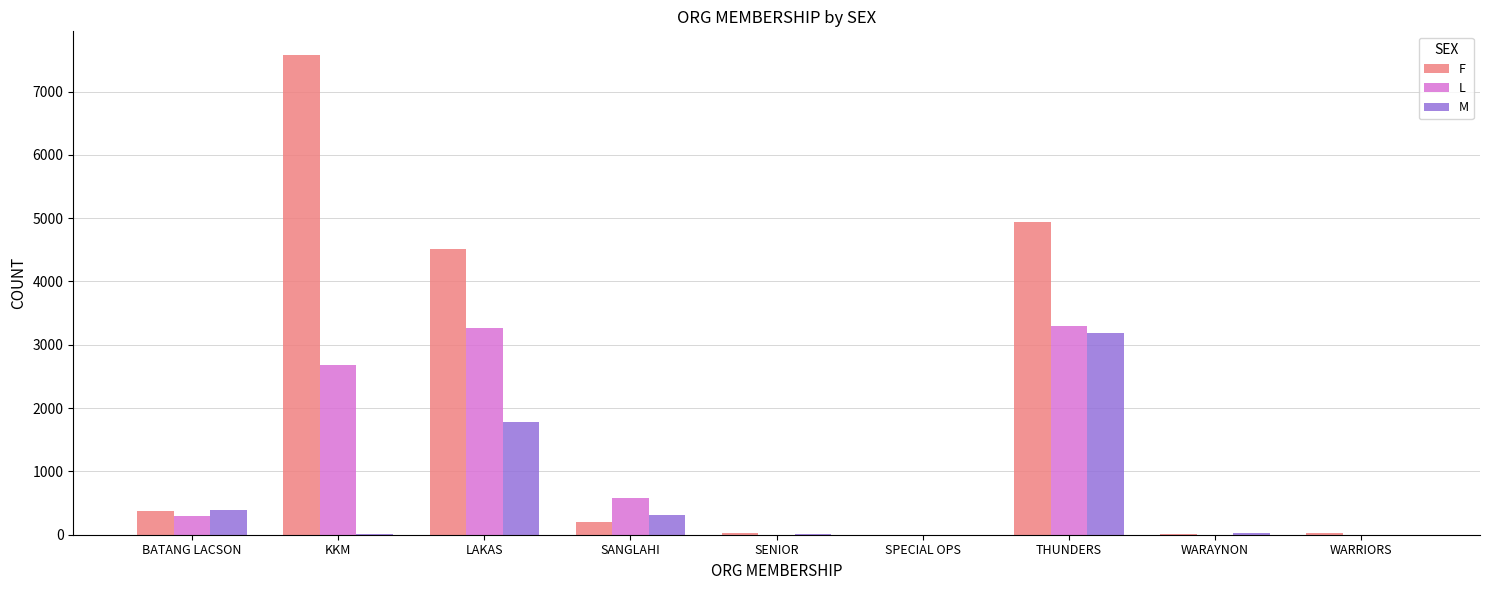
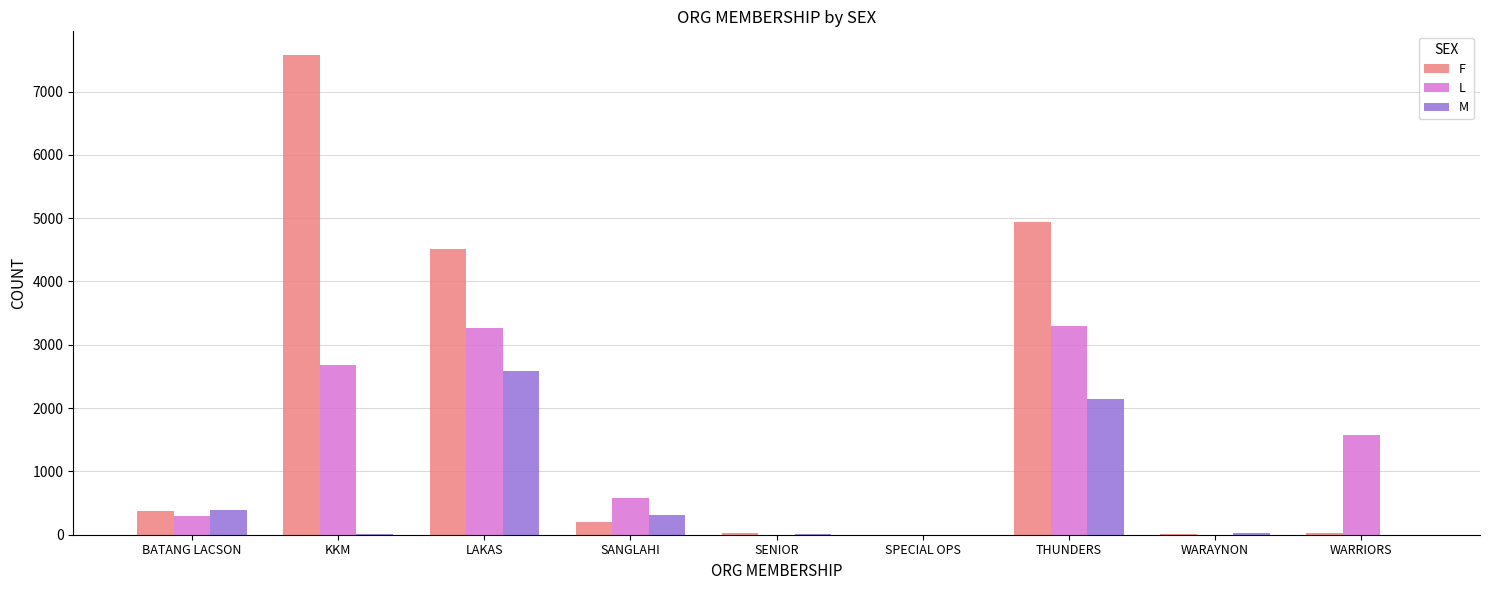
M, LAKAS: 1800 -> 2600
M, THUNDERS: 3200 -> 2100
L, WARRIORS: 0 -> 1600
